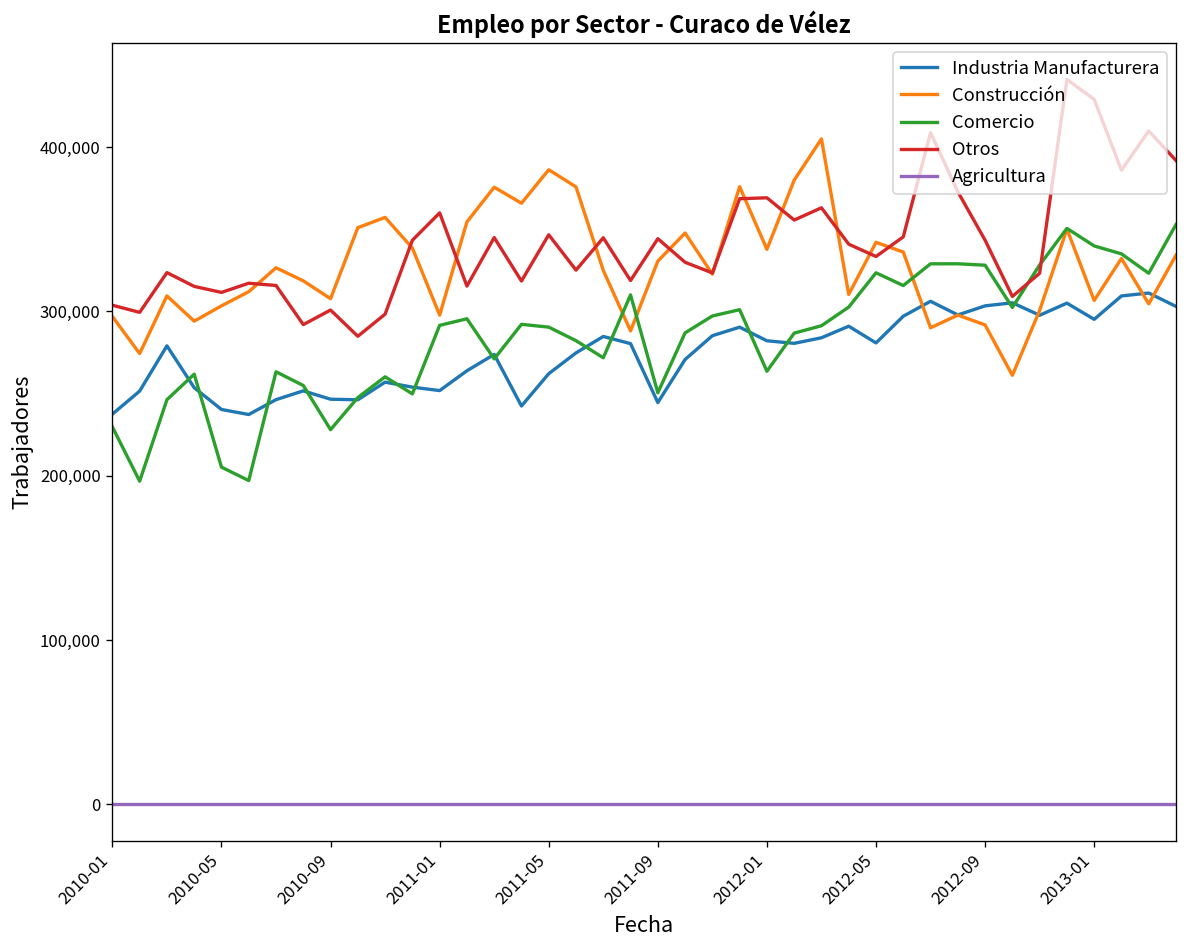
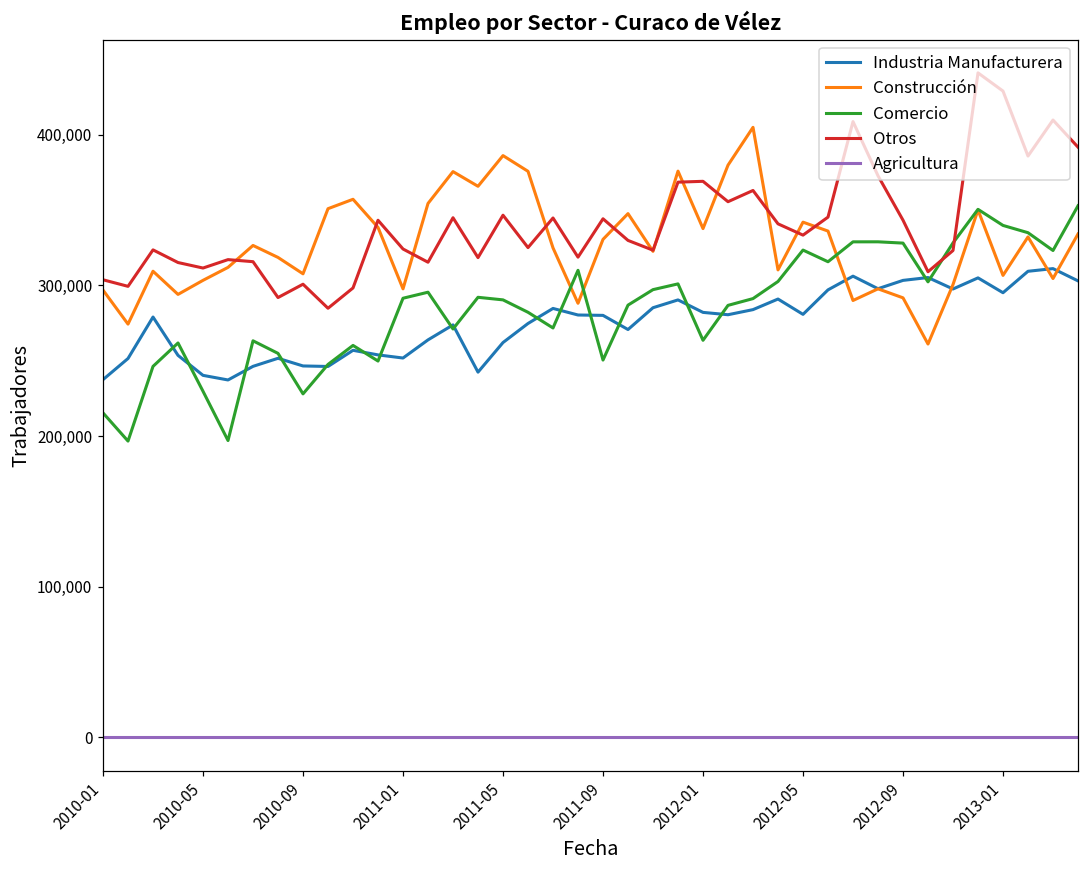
Comercio, 2010-01: 230,000 -> 215,000
Comercio, 2010-05: 205,000 -> 230,000
Otros, 2011-01: 360,000 -> 324,000
Industria Manufacturera, 2011-09: 245,000 -> 280,000
